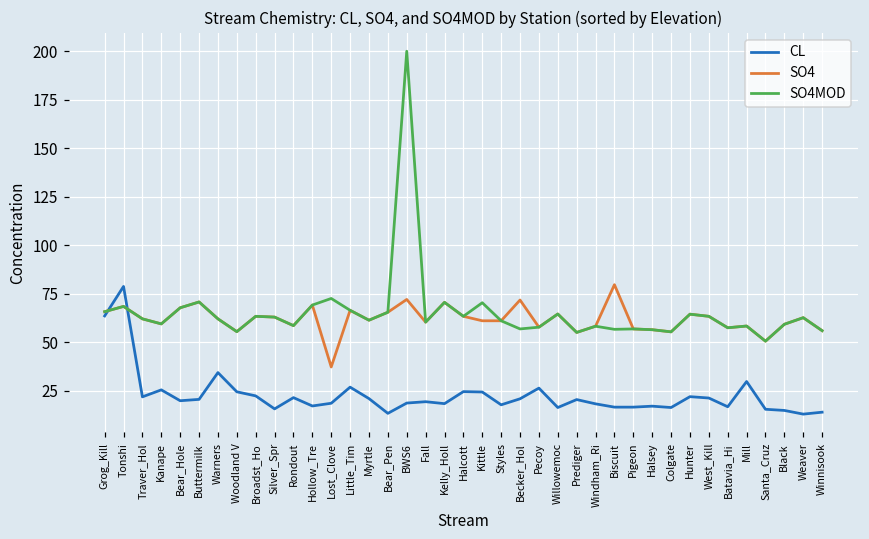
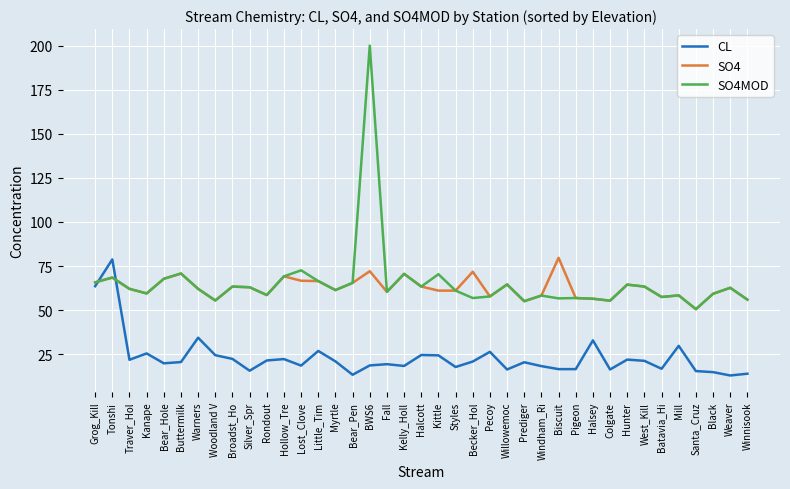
CL, Hollow_Tre: 17 -> 22
SO4, Lost_Clove: 37 -> 67
CL, Halsey: 17 -> 33
